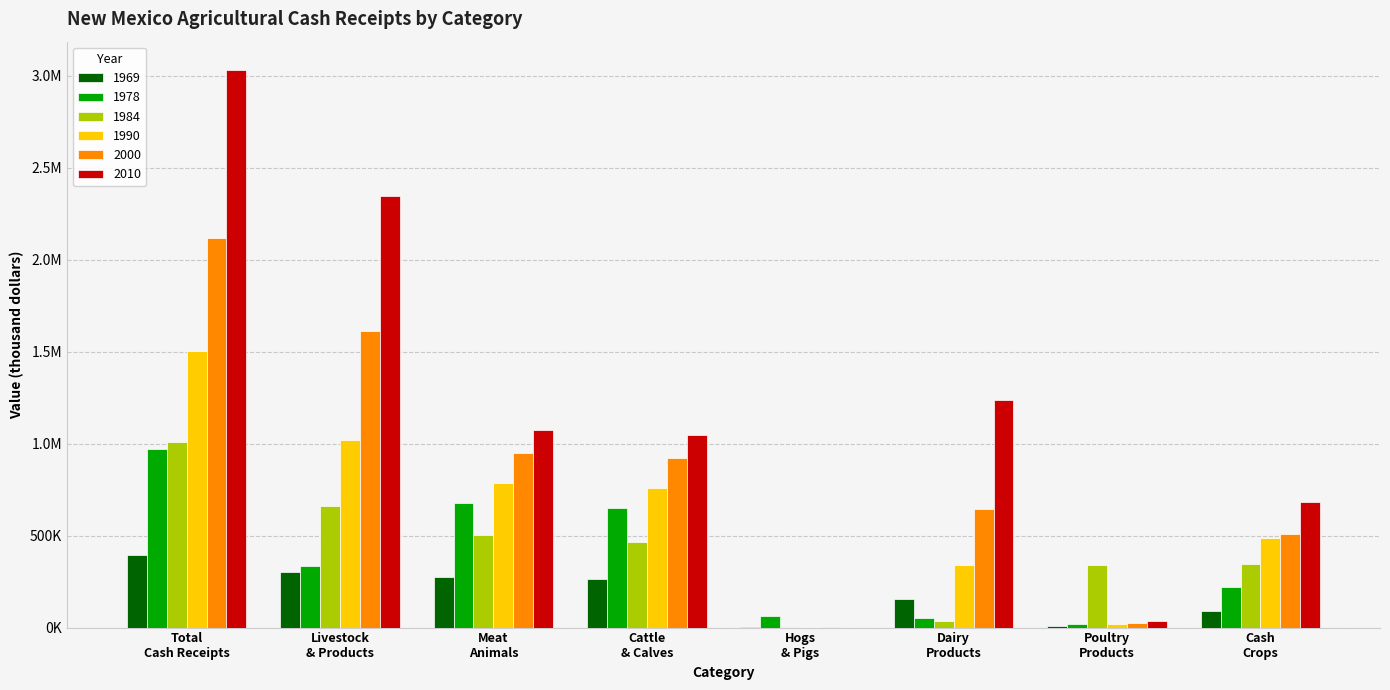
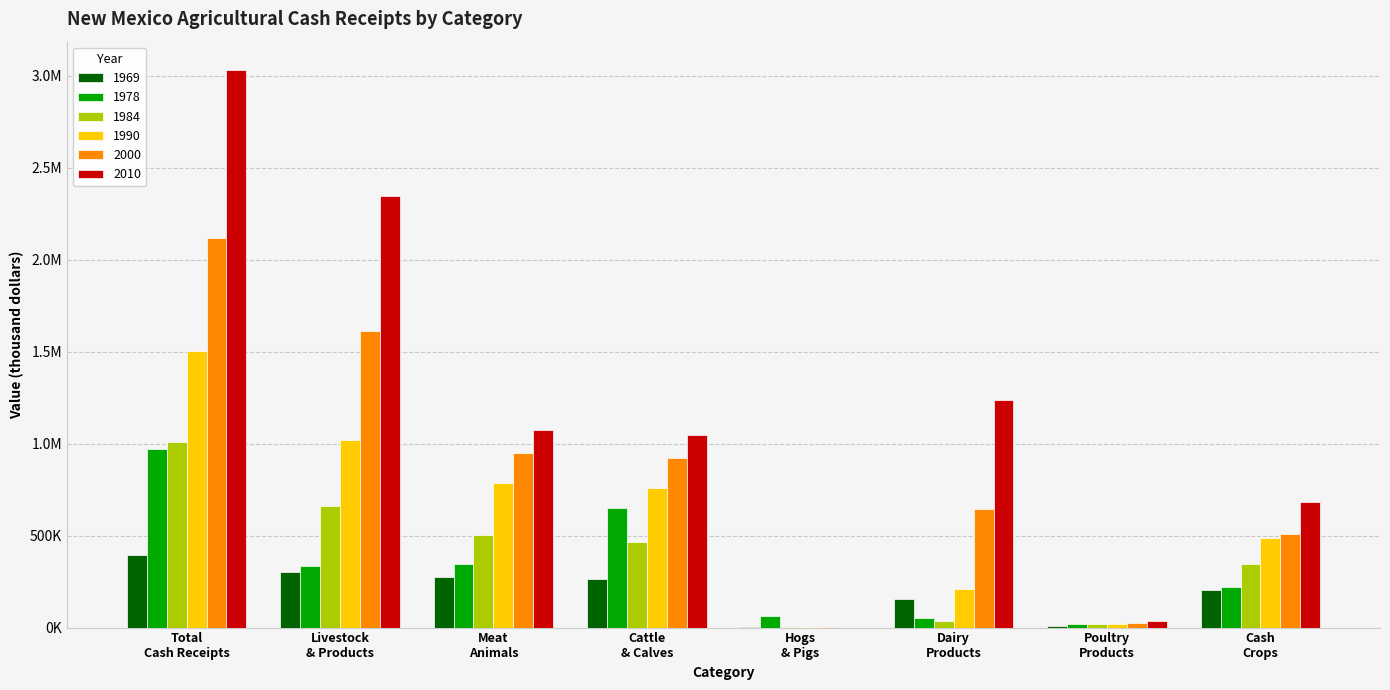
1978, Meat Animals: 680000 -> 350000
1990, Dairy Products: 340000 -> 210000
1984, Poultry Products: 340000 -> 20000
1969, Cash Crops: 90000 -> 200000
